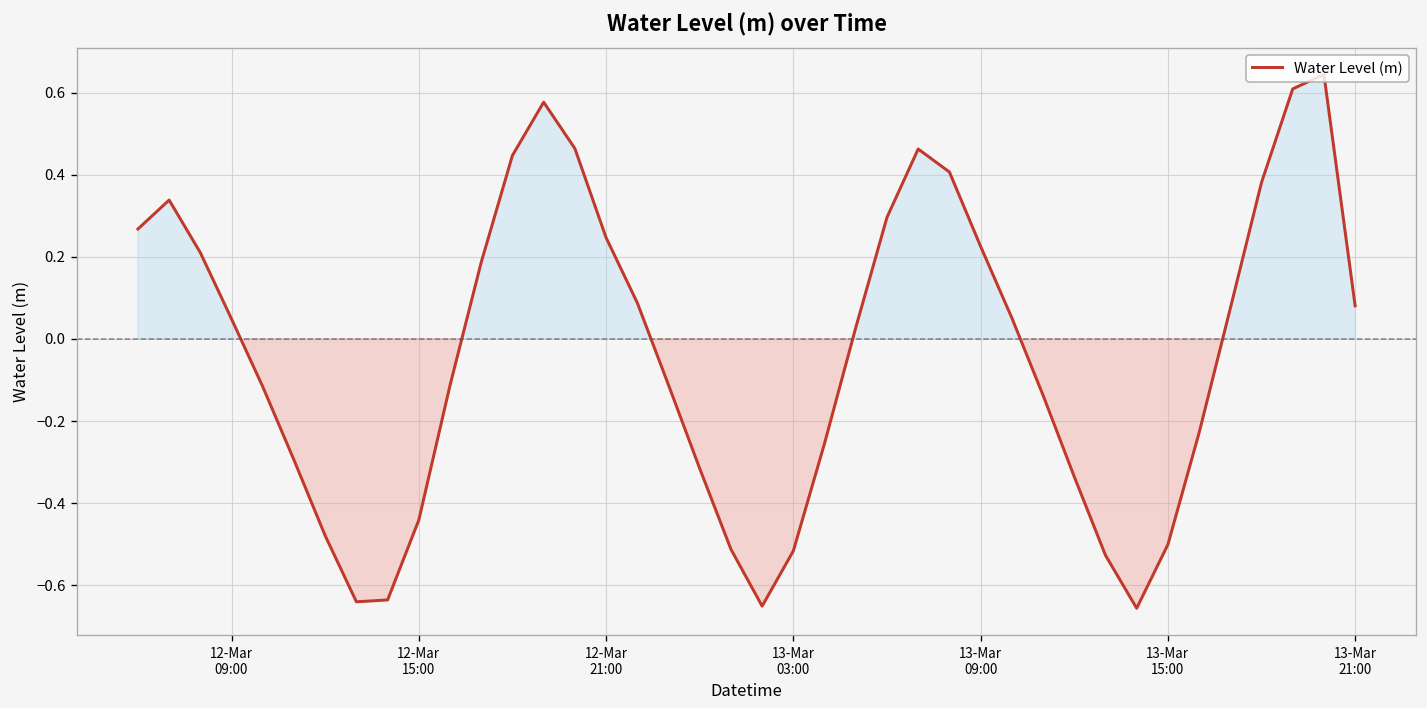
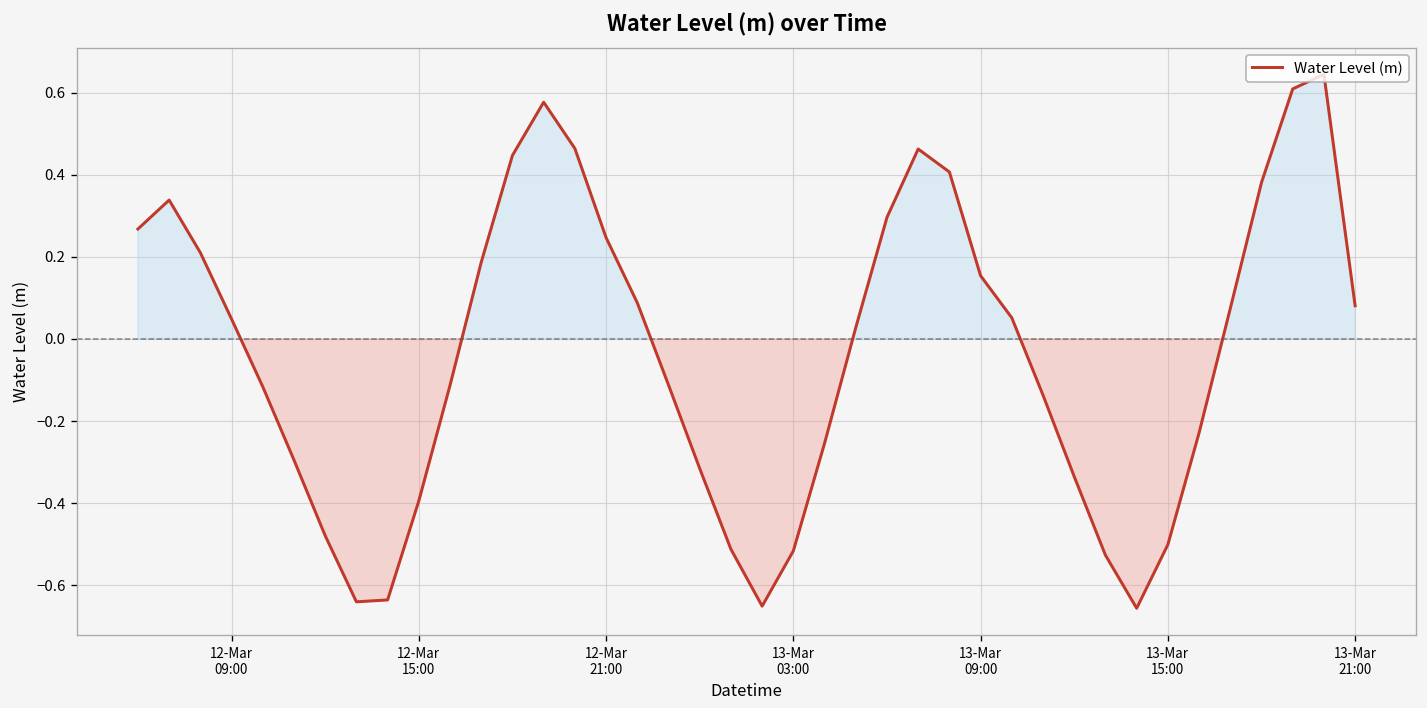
12-Mar 15:00: -0.44 -> -0.39
13-Mar 09:00: 0.23 -> 0.15
